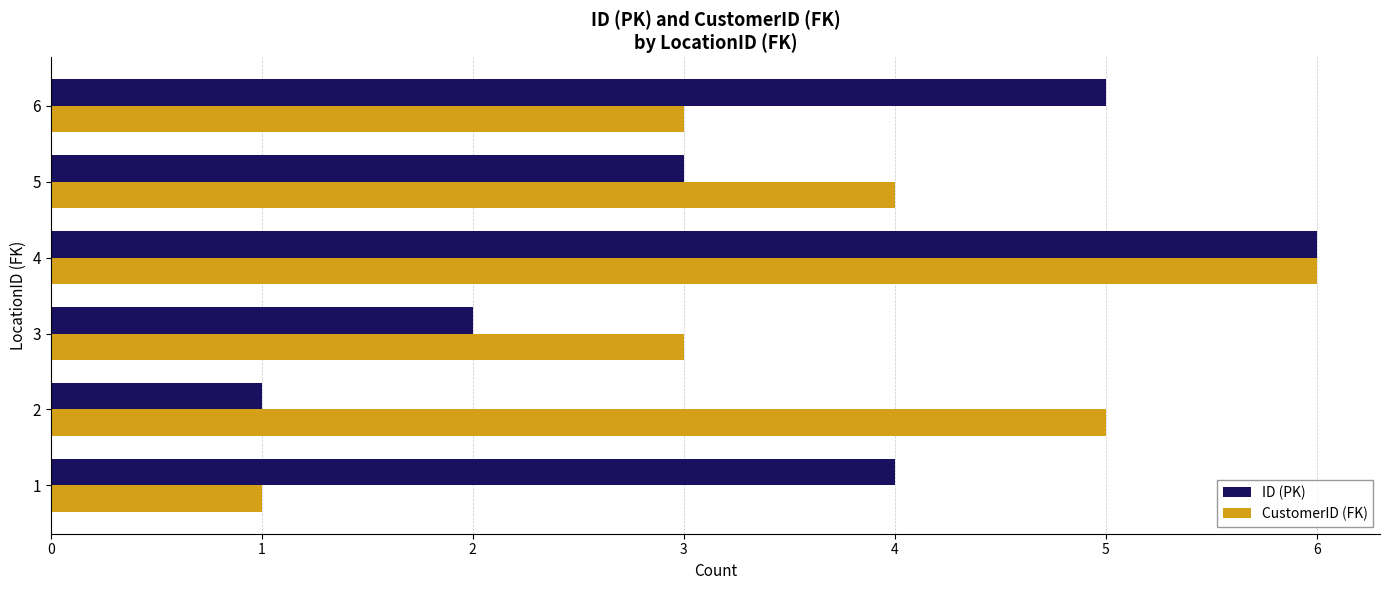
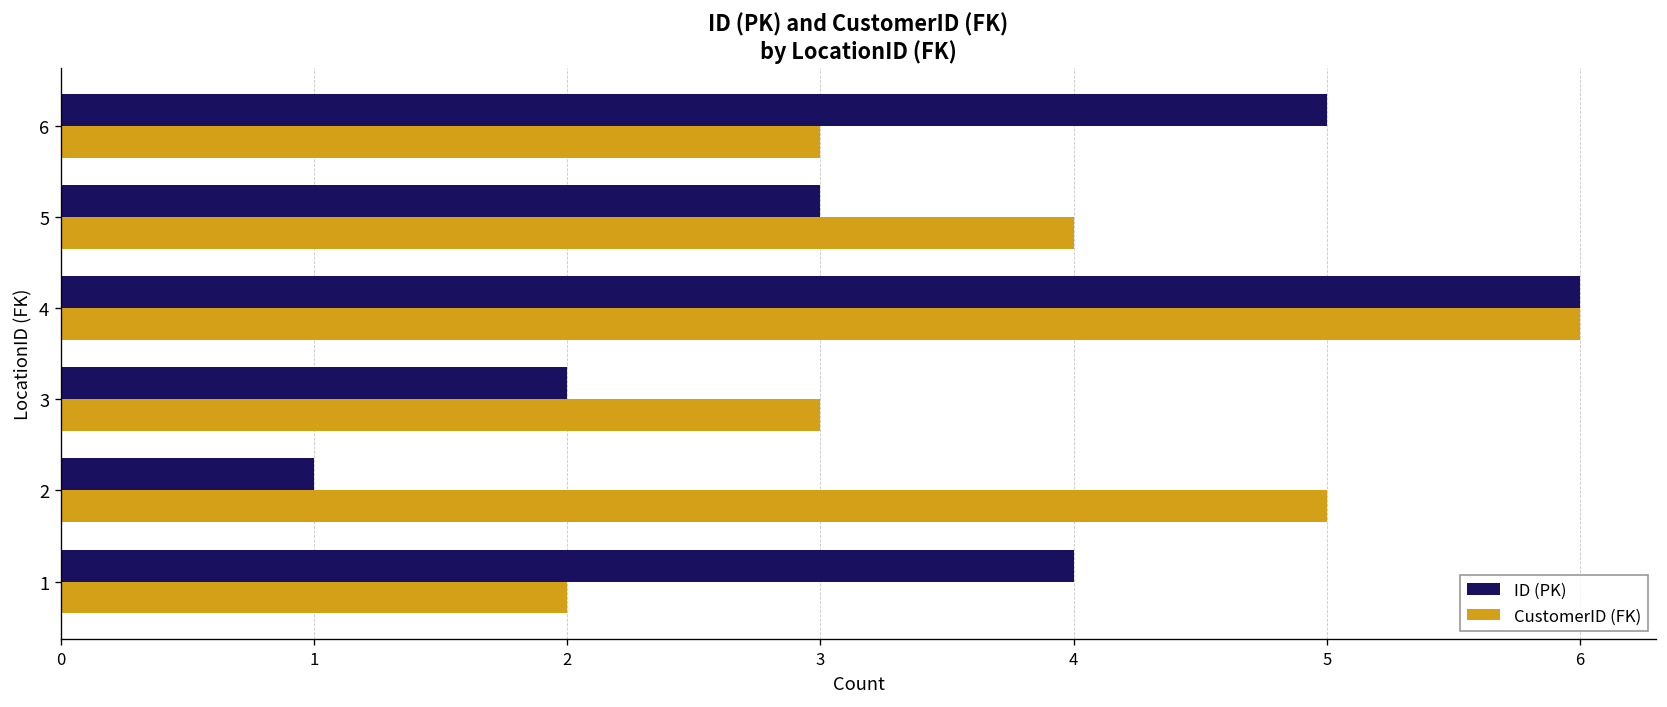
CustomerID (FK), 1: 1 -> 2
